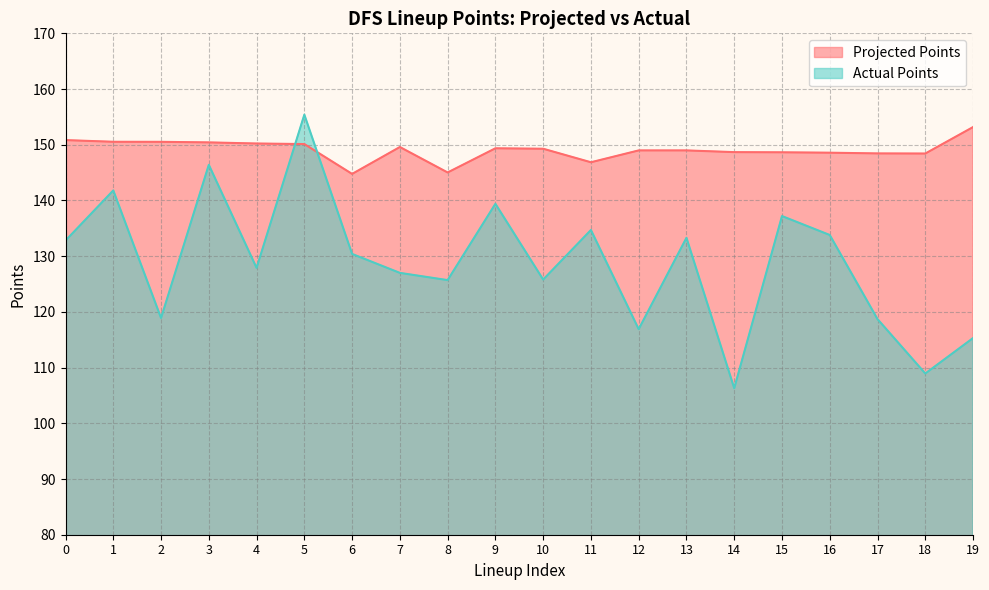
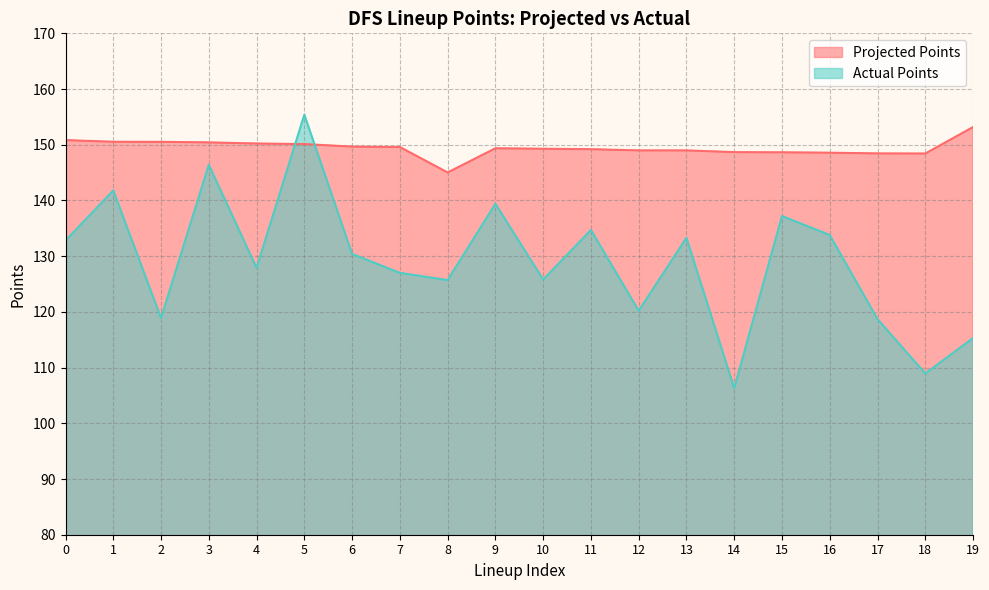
Projected Points, 6: 145 -> 150
Projected Points, 11: 147 -> 149
Actual Points, 12: 117 -> 120
